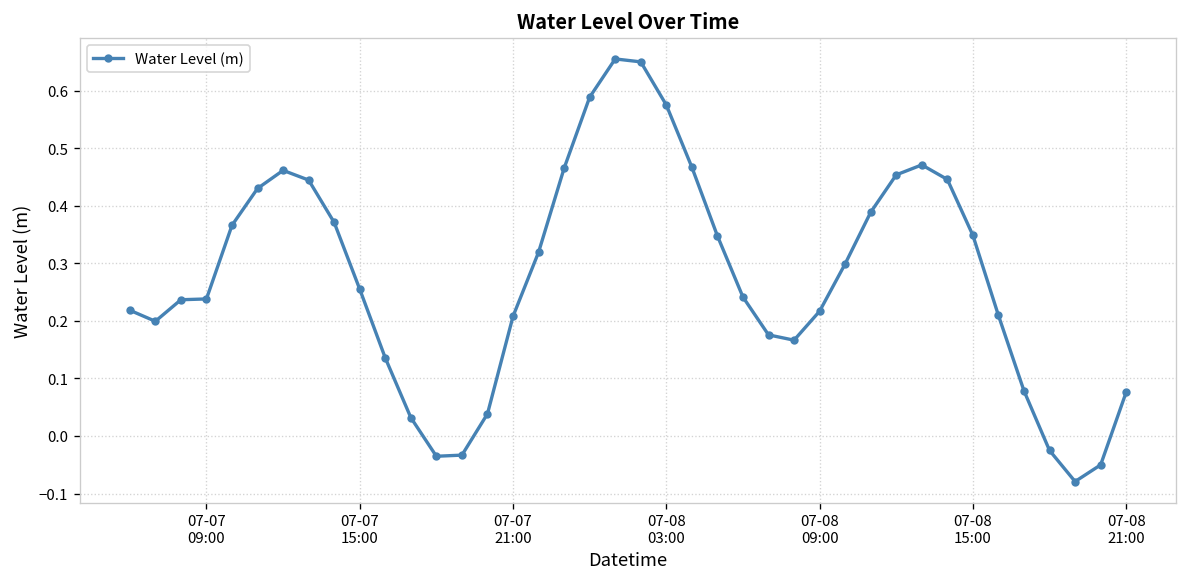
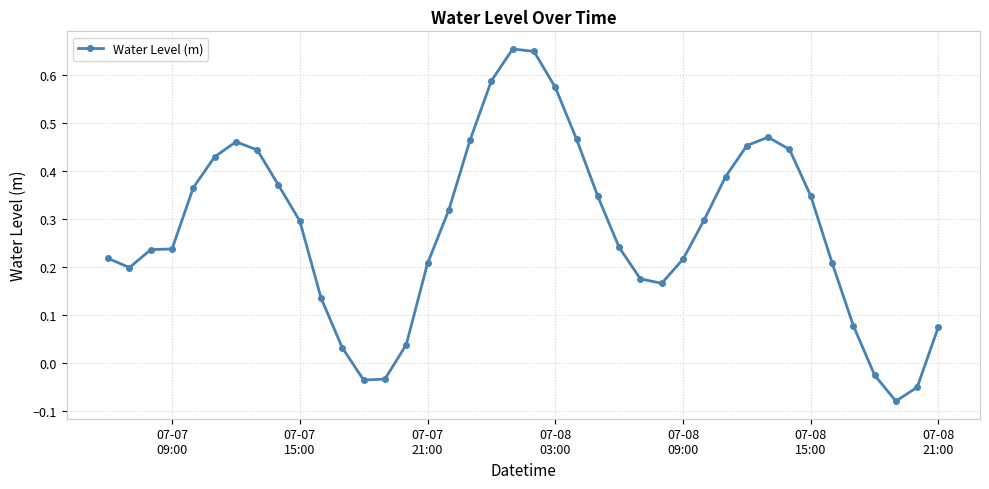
07-07 15:00: 0.26 -> 0.30
